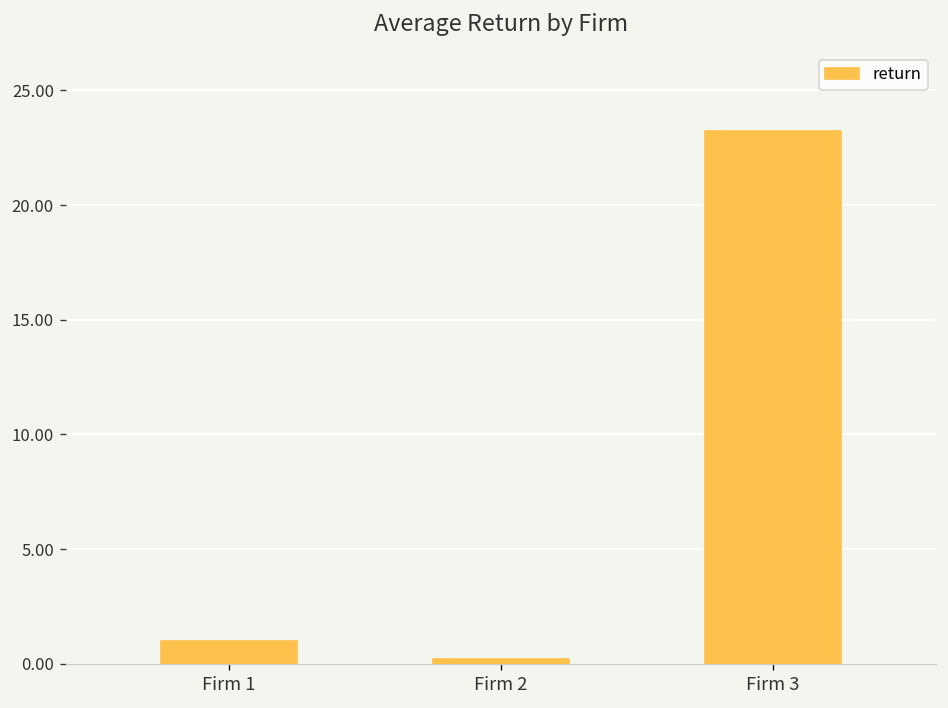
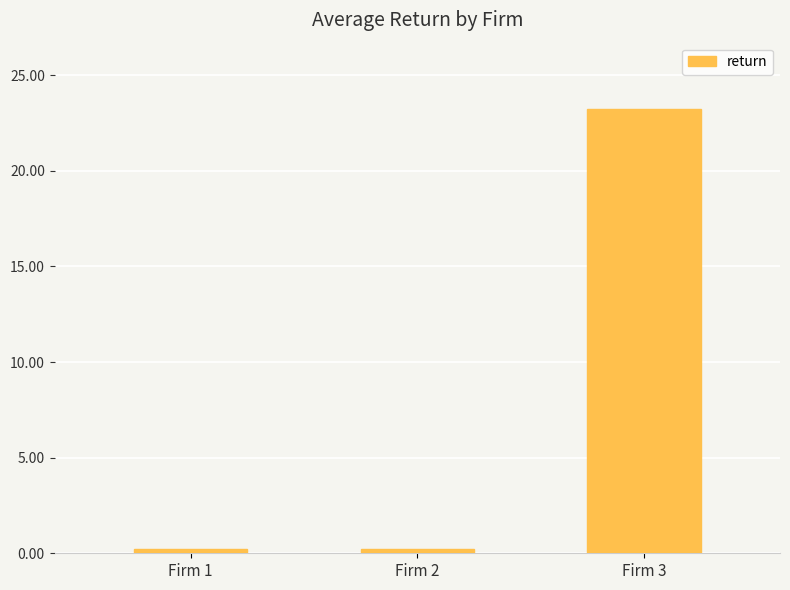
Firm 1: 1.0 -> 0.2
